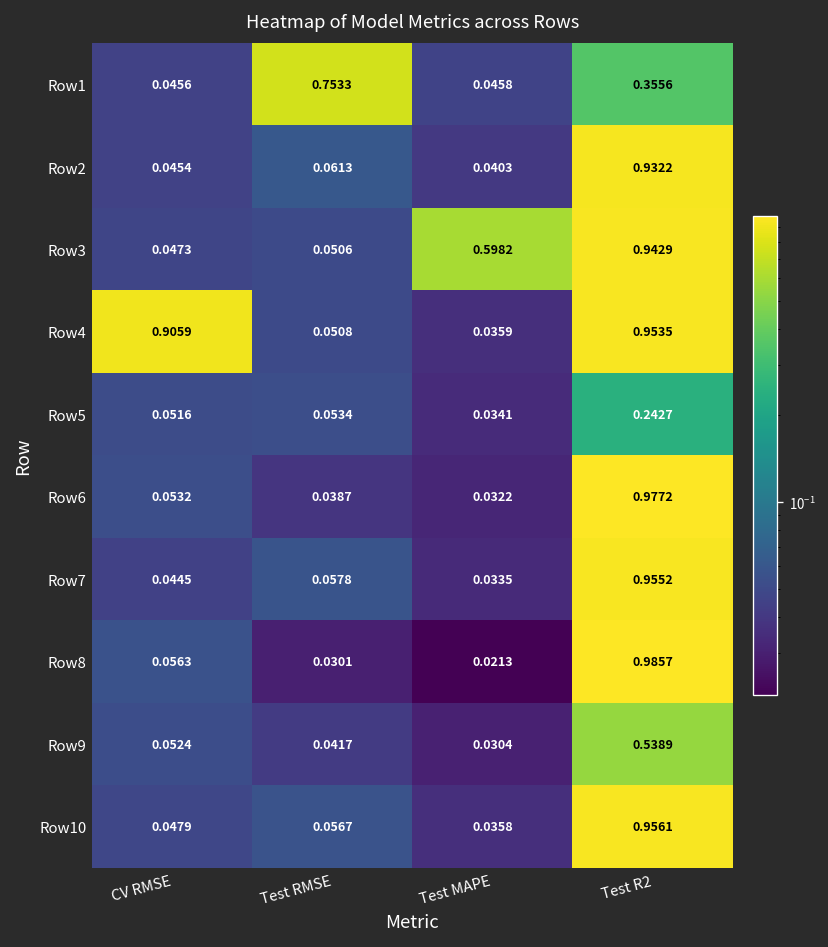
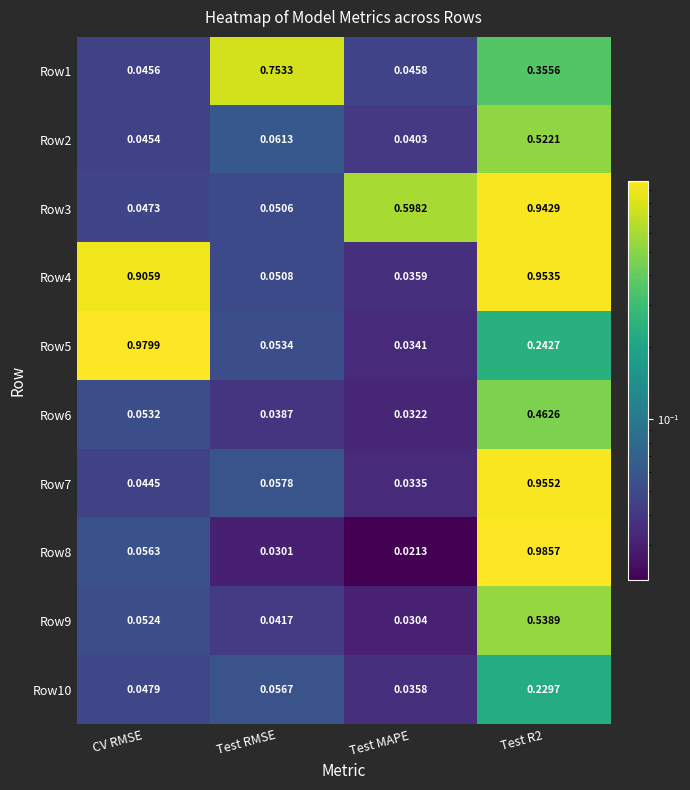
Row2, Test R2: 0.9322 -> 0.5221
Row5, CV RMSE: 0.0516 -> 0.9799
Row6, Test R2: 0.9772 -> 0.4626
Row10, Test R2: 0.9561 -> 0.2297
